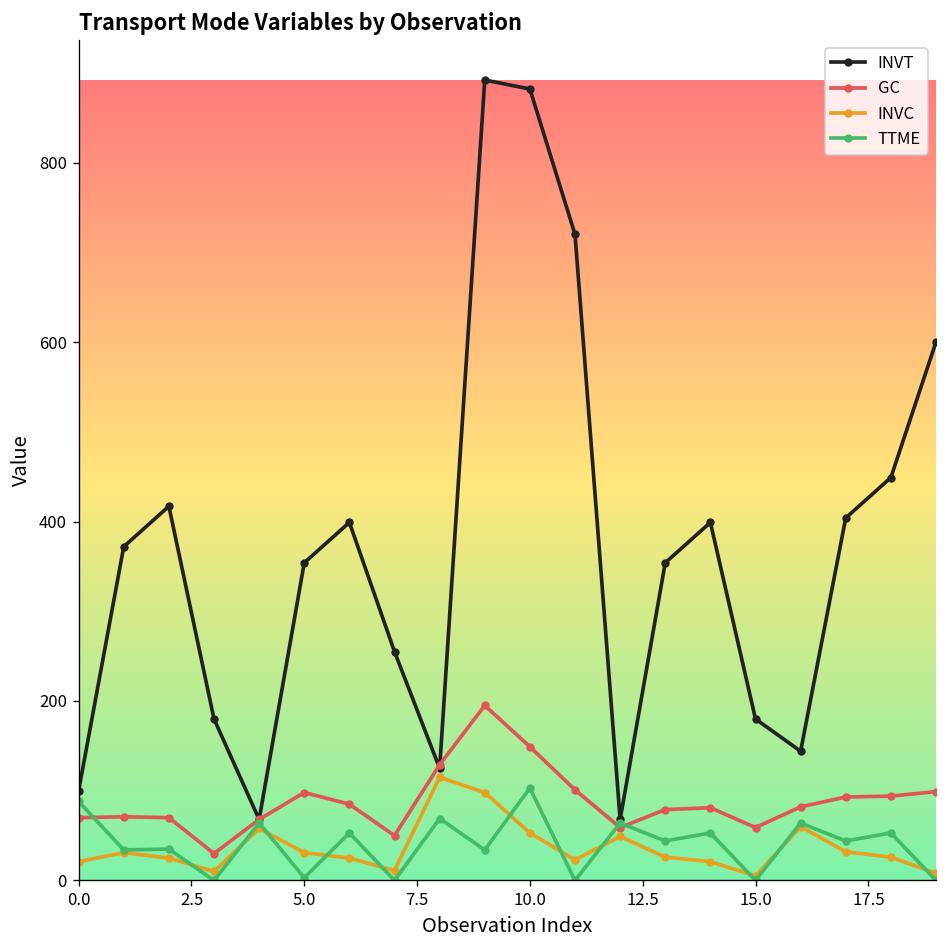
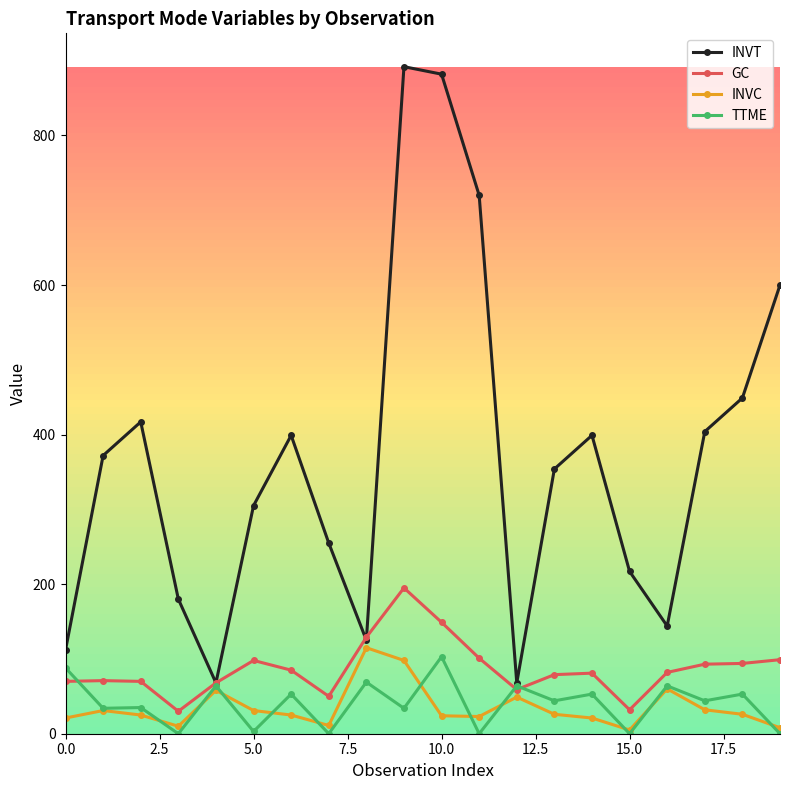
INVT, 0.0: 100 -> 110
INVT, 5.0: 350 -> 310
INVC, 10.0: 50 -> 20
INVT, 15.0: 180 -> 220
GC, 15.0: 60 -> 30
